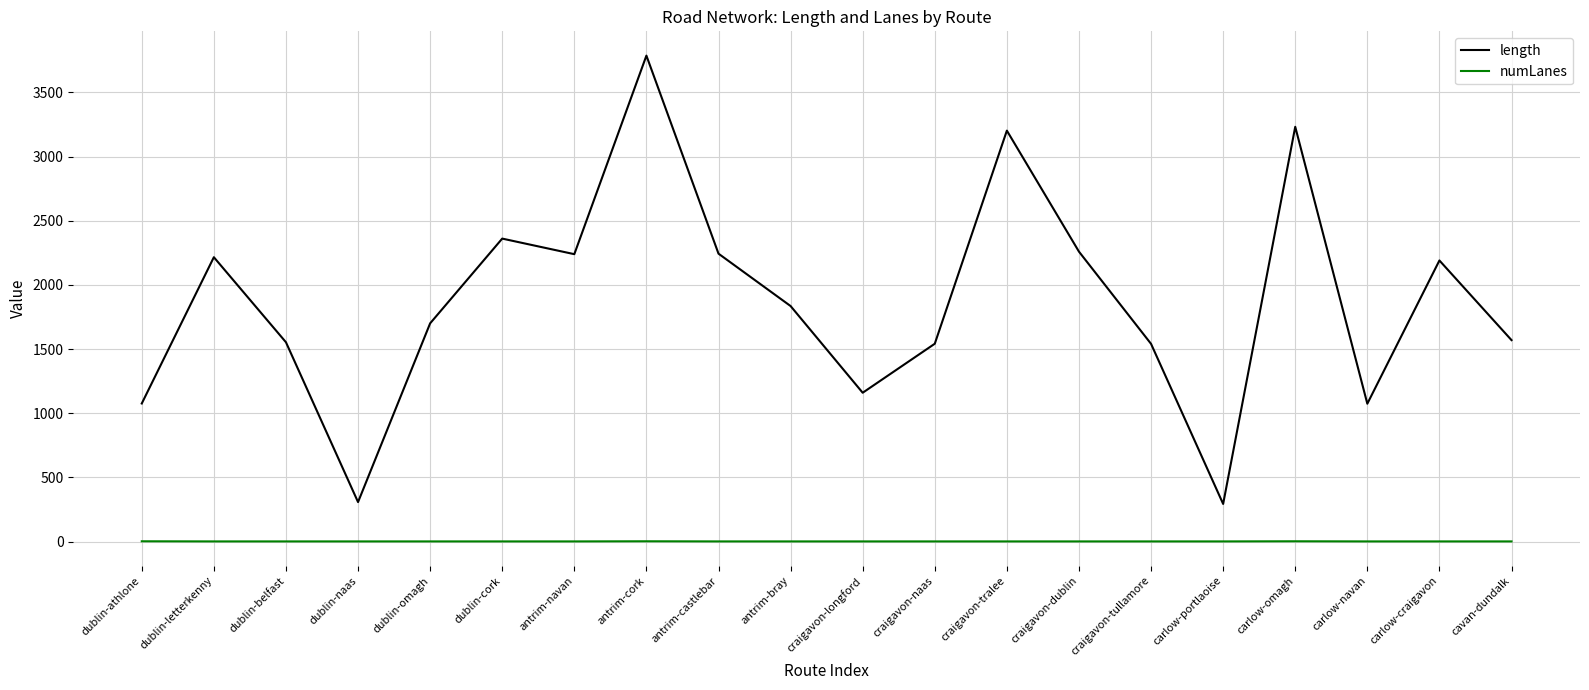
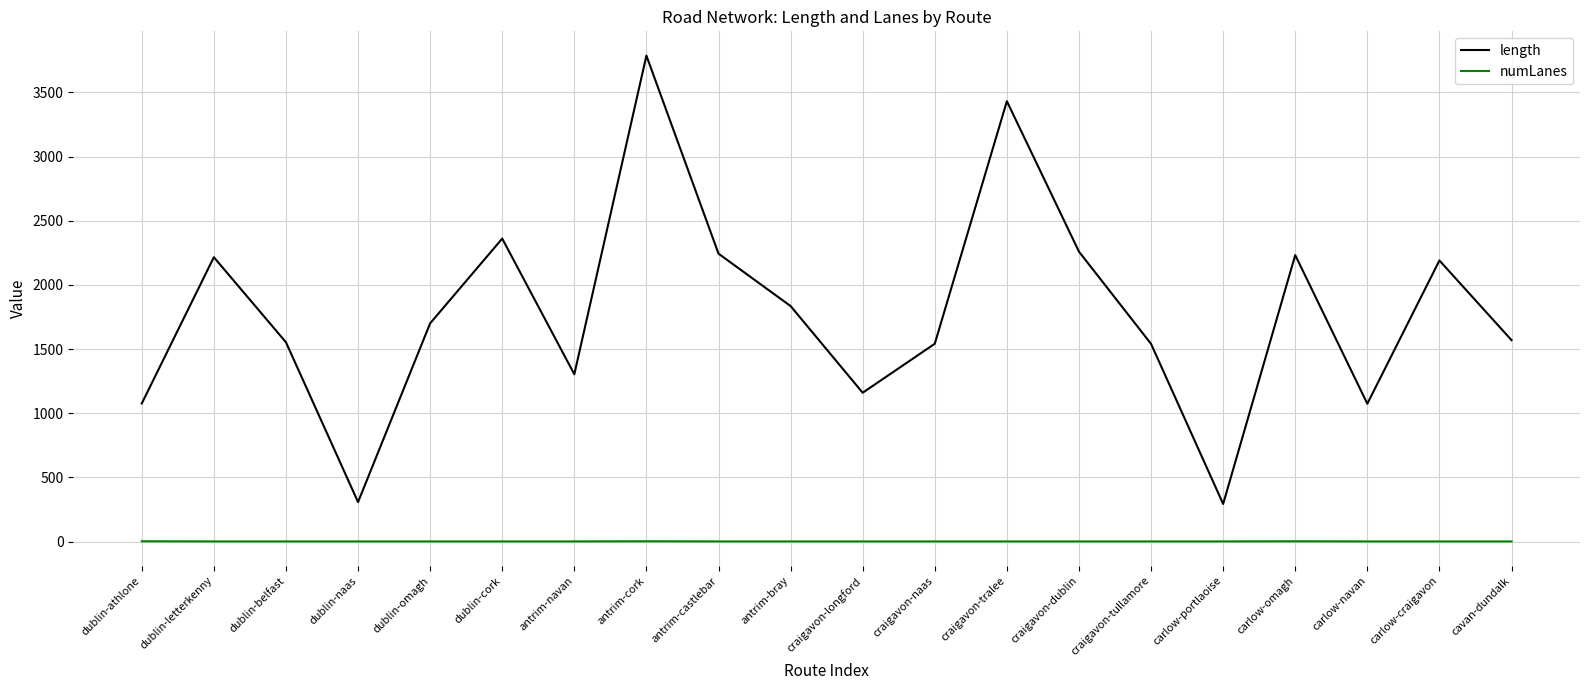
length, antrim-navan: 2240 -> 1300
length, craigavon-tralee: 3200 -> 3430
length, carlow-omagh: 3230 -> 2230
